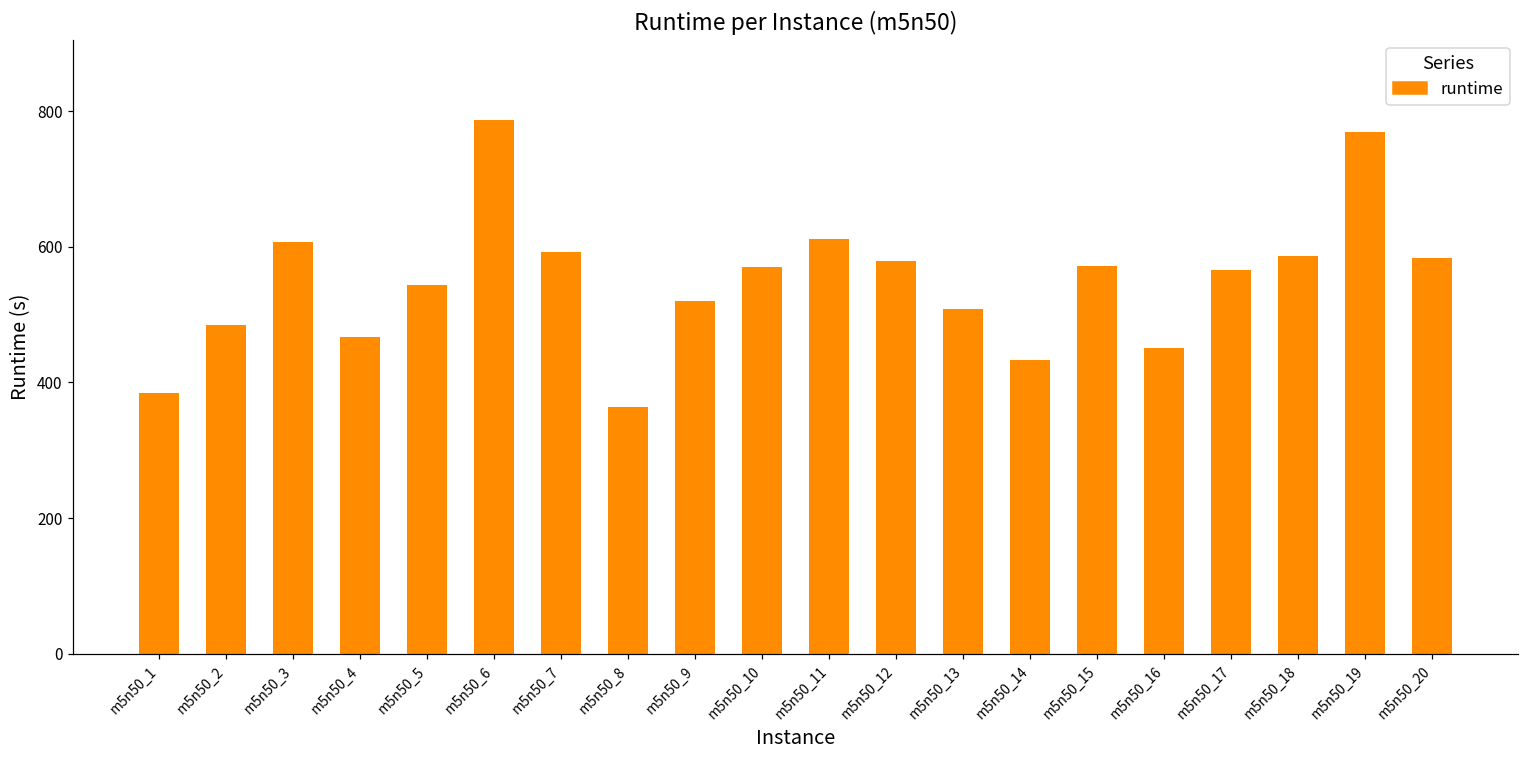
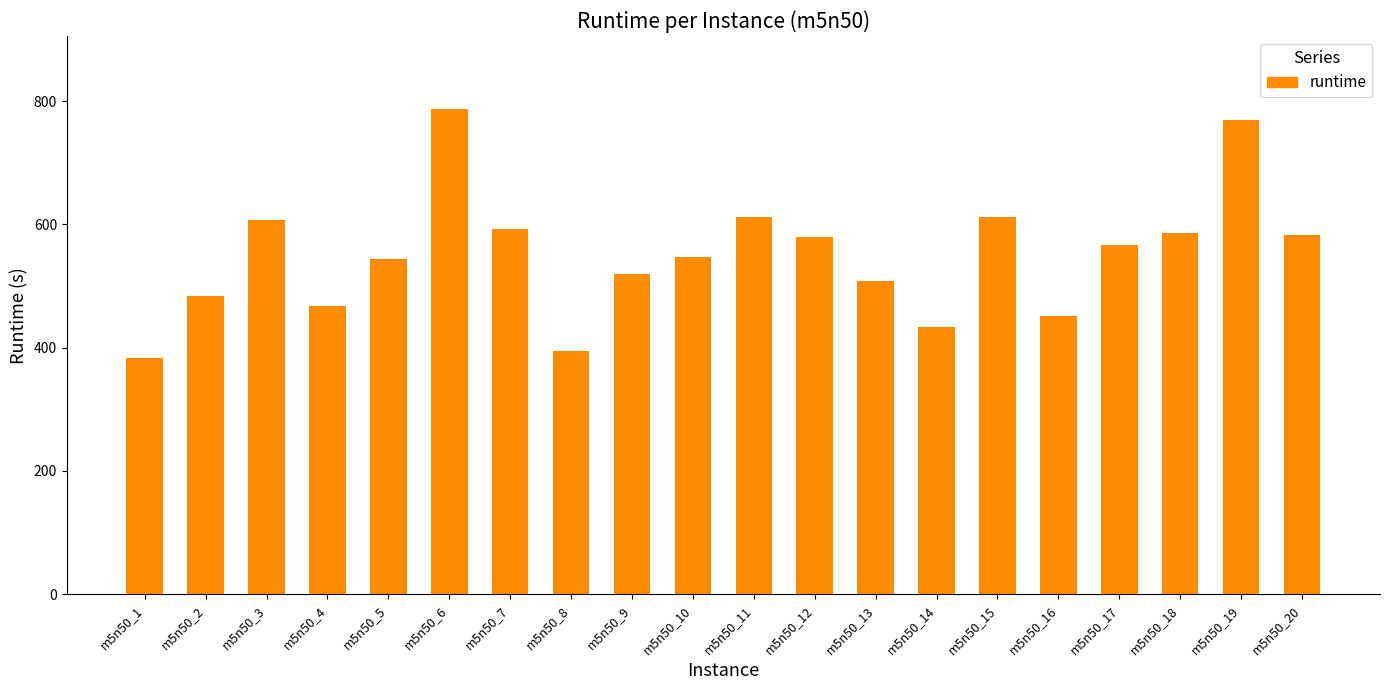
m5n50_8: 360 -> 390
m5n50_10: 570 -> 550
m5n50_15: 570 -> 610
